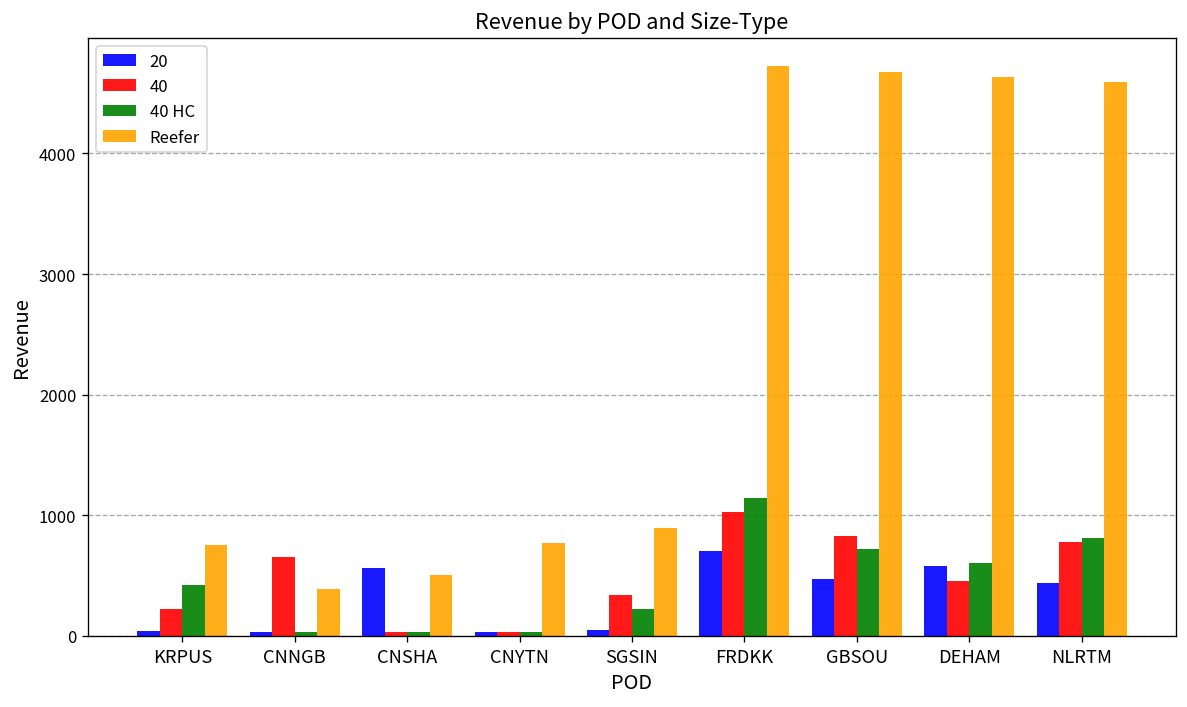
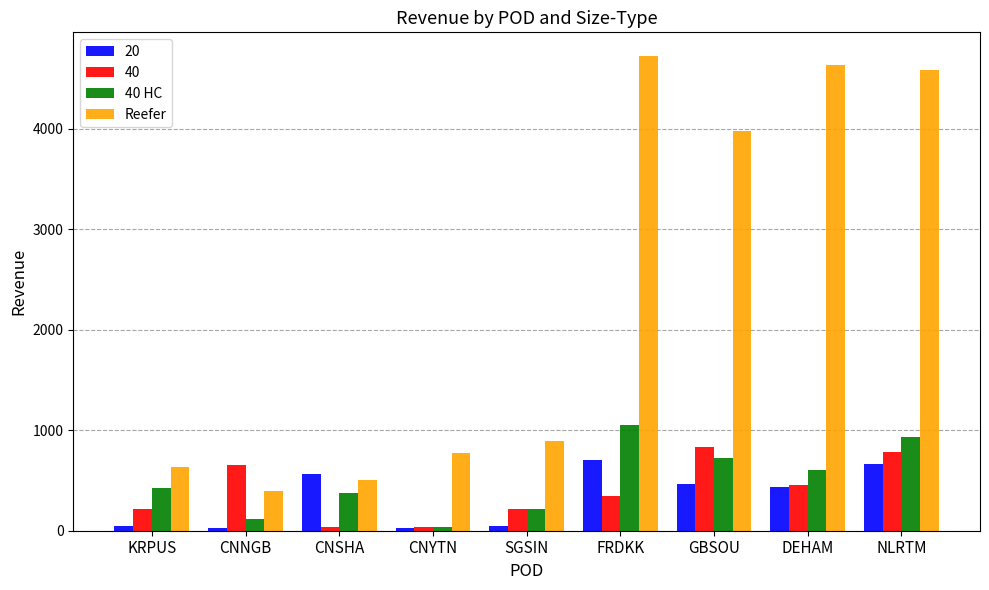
Reefer, KRPUS: 750 -> 640
40 HC, CNNGB: 40 -> 120
40 HC, CNSHA: 40 -> 380
40, SGSIN: 340 -> 220
40, FRDKK: 1030 -> 350
40 HC, FRDKK: 1140 -> 1050
Reefer, GBSOU: 4680 -> 3980
20, DEHAM: 580 -> 440
20, NLRTM: 440 -> 660
40 HC, NLRTM: 810 -> 930
